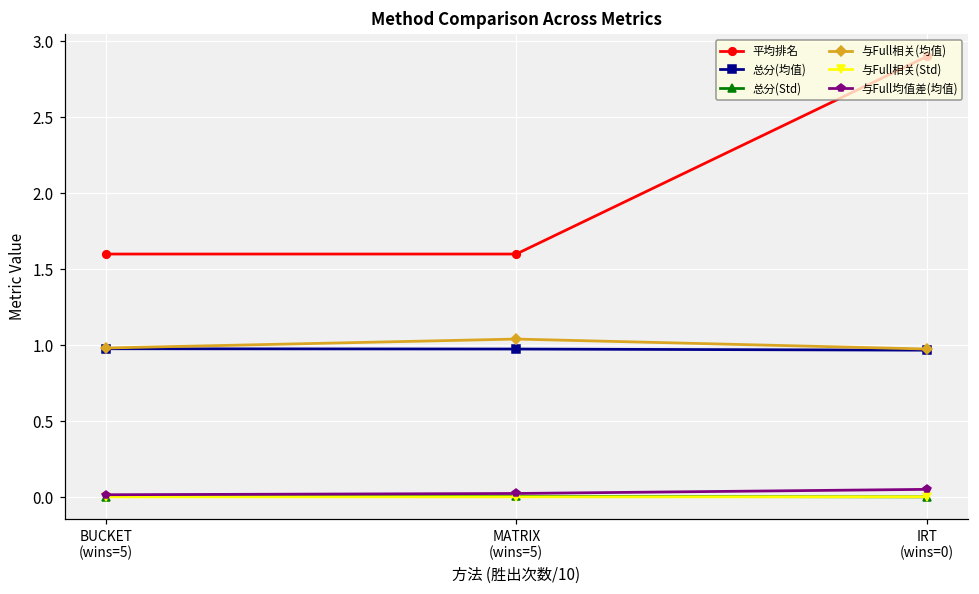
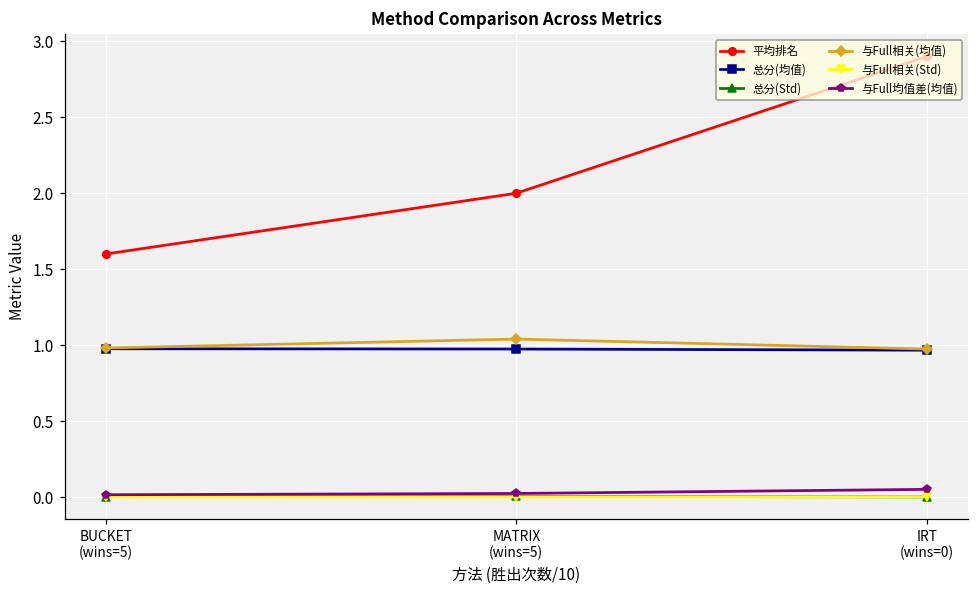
平均排名, MATRIX (wins=5): 1.6 -> 2.0
